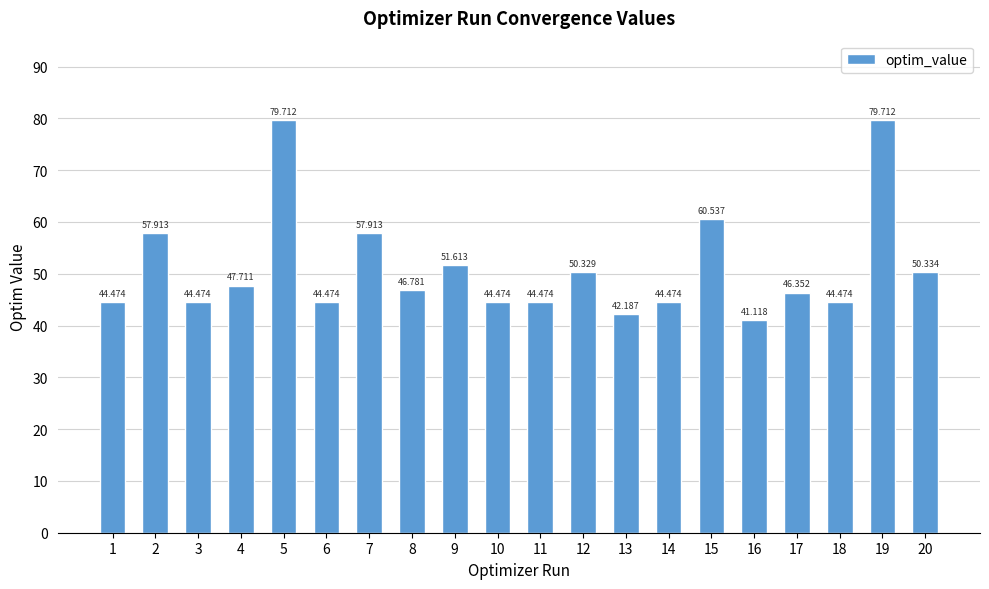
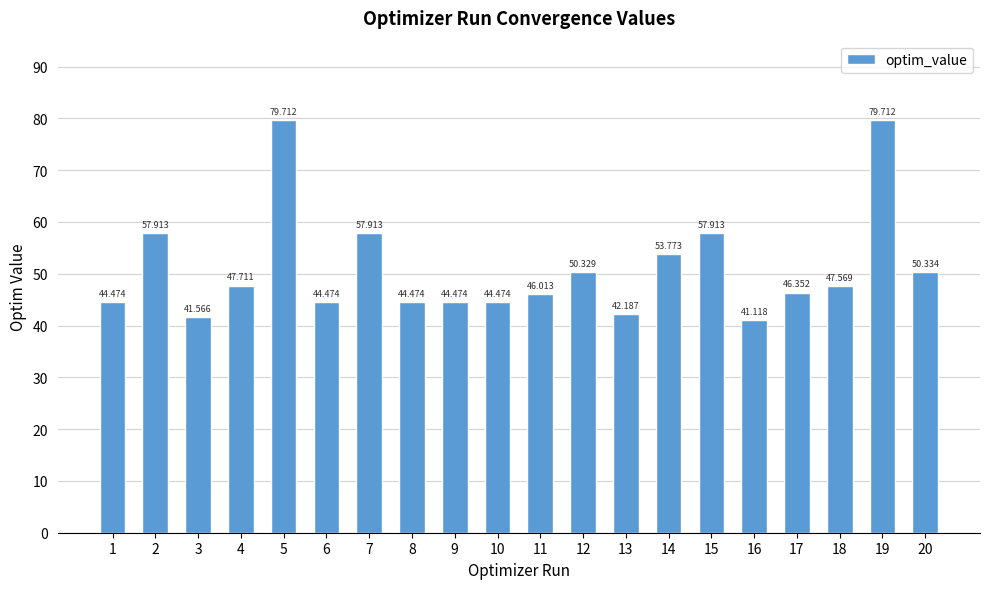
3: 44.474 -> 41.566
8: 46.781 -> 44.474
9: 51.613 -> 44.474
11: 44.474 -> 46.013
14: 44.474 -> 53.773
15: 60.537 -> 57.913
18: 44.474 -> 47.569
